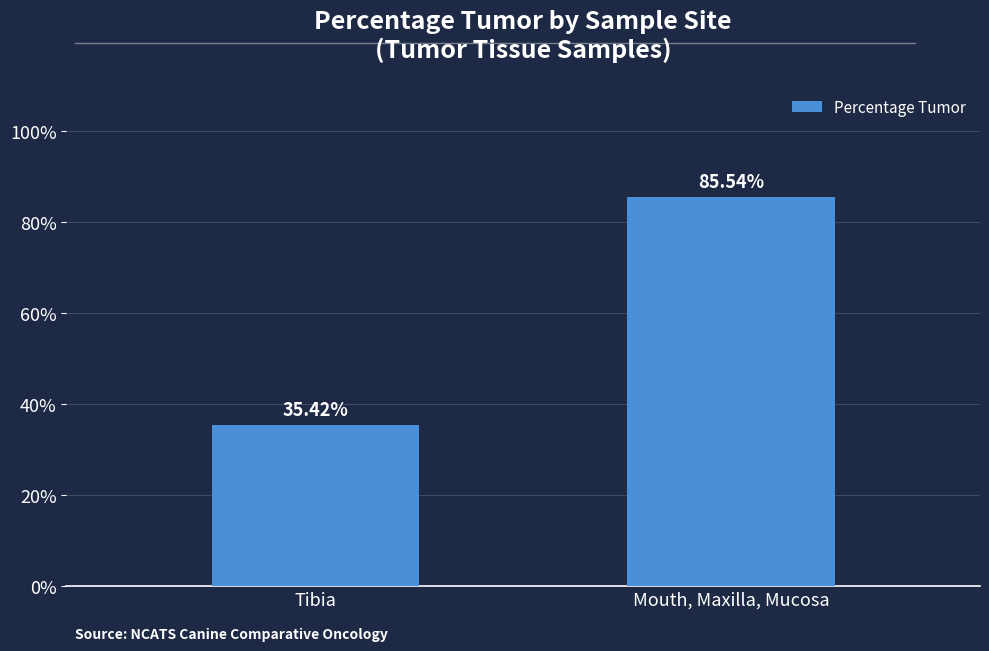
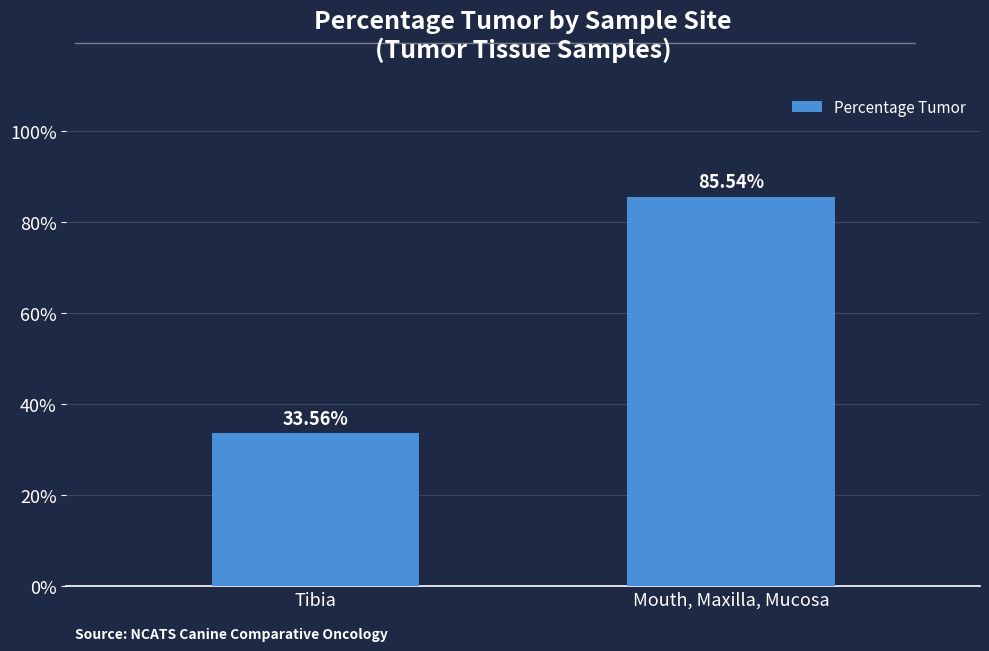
Tibia: 35.42% -> 33.56%
